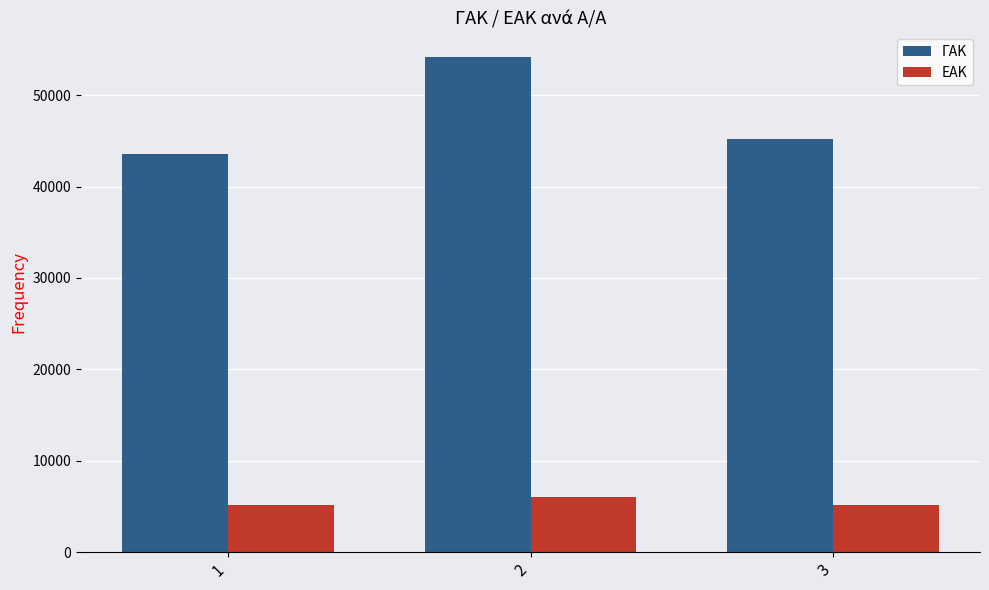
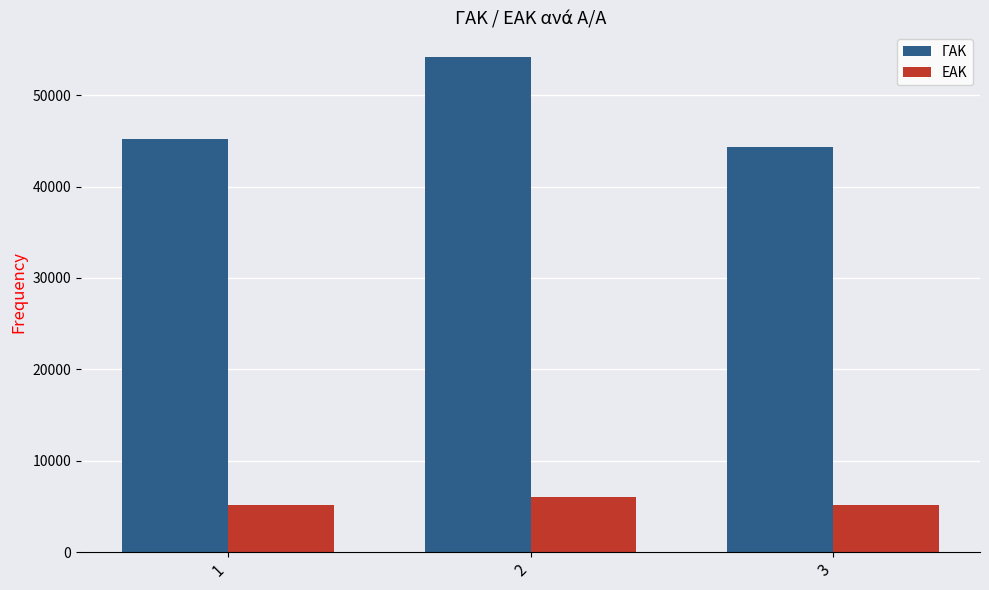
ΓΑΚ, 1: 44000 -> 45000
ΓΑΚ, 3: 45000 -> 44000
